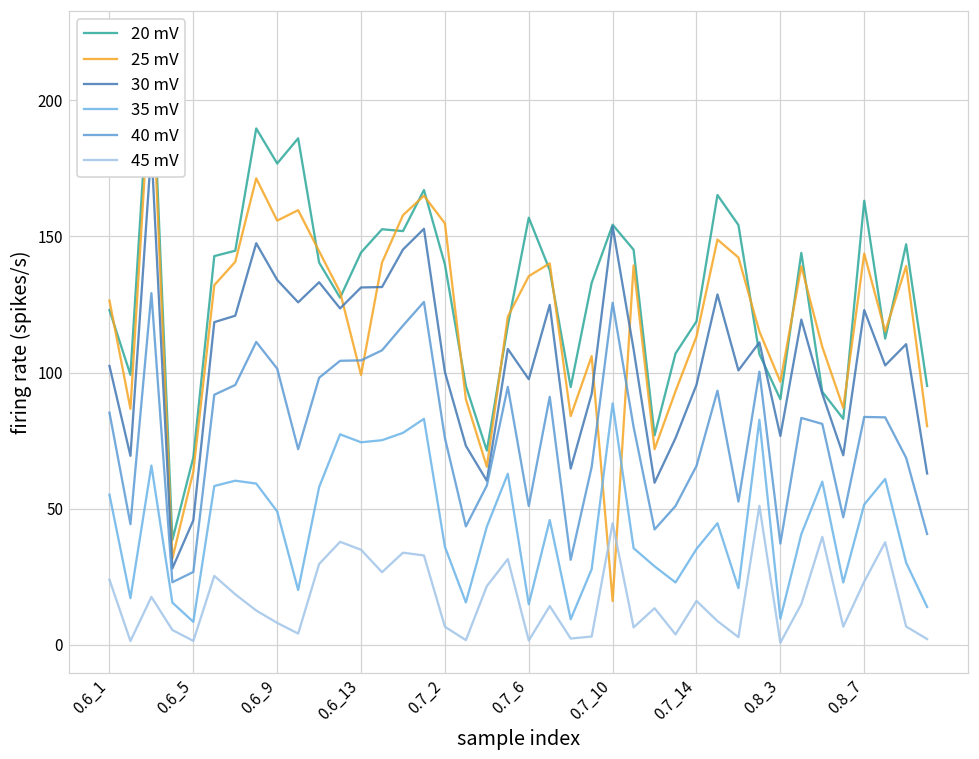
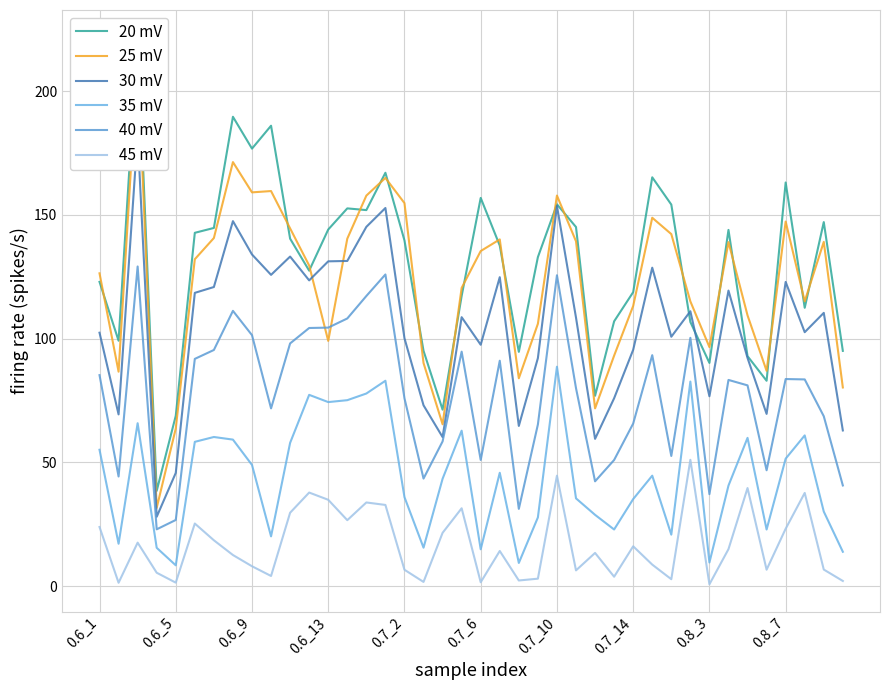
25 mV, 0.6_9: 156 -> 159
25 mV, 0.7_10: 16 -> 158
25 mV, 0.8_7: 144 -> 147
